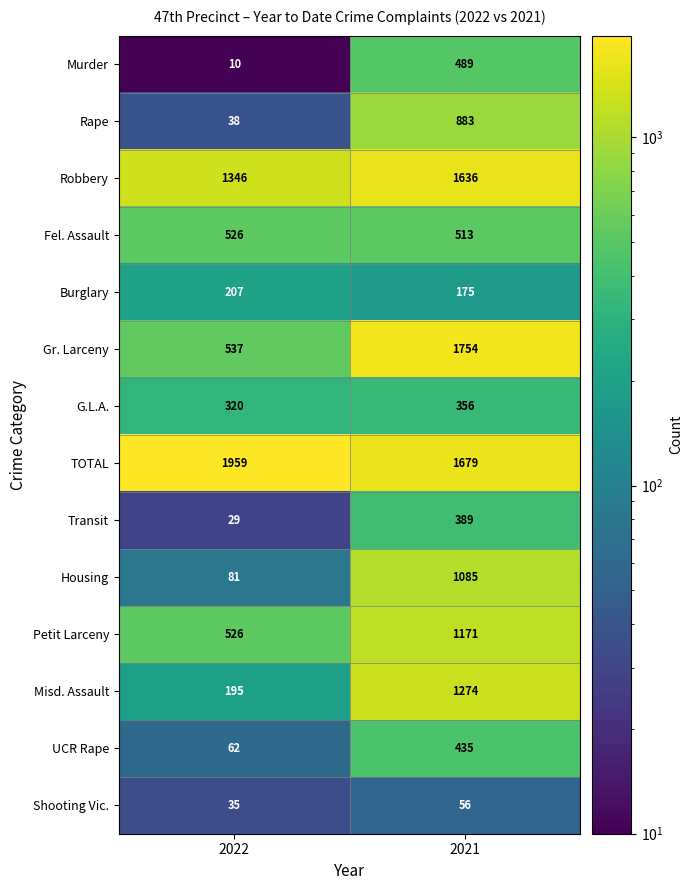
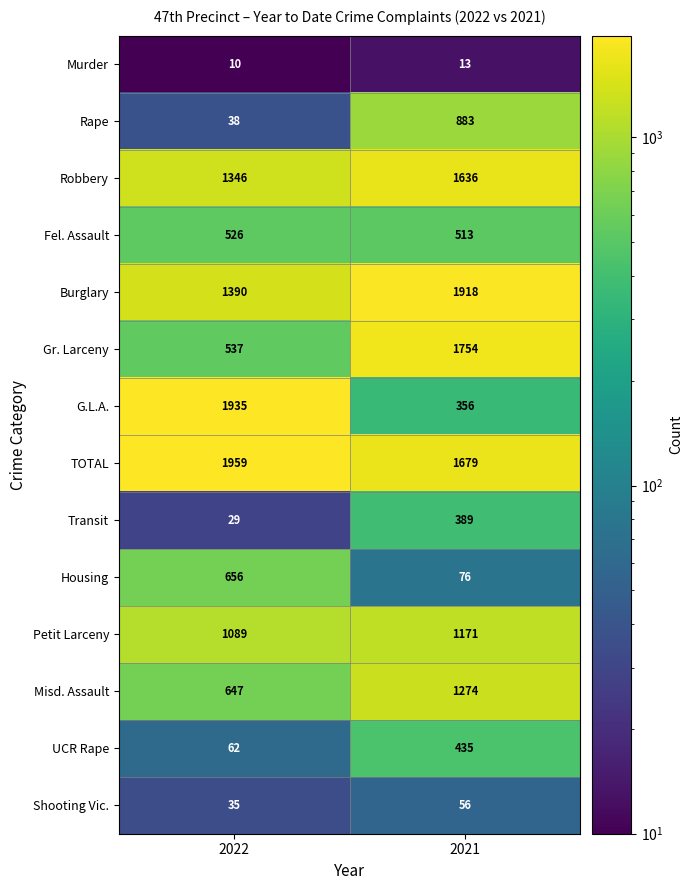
Murder, 2021: 489 -> 13
Burglary, 2022: 207 -> 1390
Burglary, 2021: 175 -> 1918
G.L.A., 2022: 320 -> 1935
Housing, 2022: 81 -> 656
Housing, 2021: 1085 -> 76
Petit Larceny, 2022: 526 -> 1089
Misd. Assault, 2022: 195 -> 647
